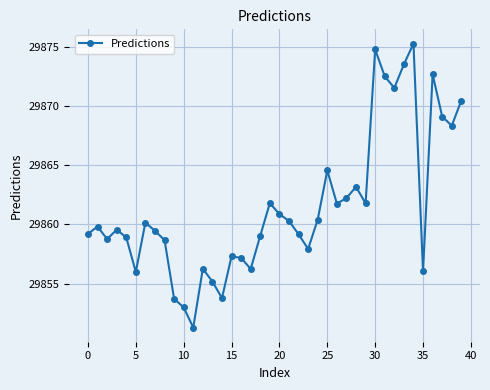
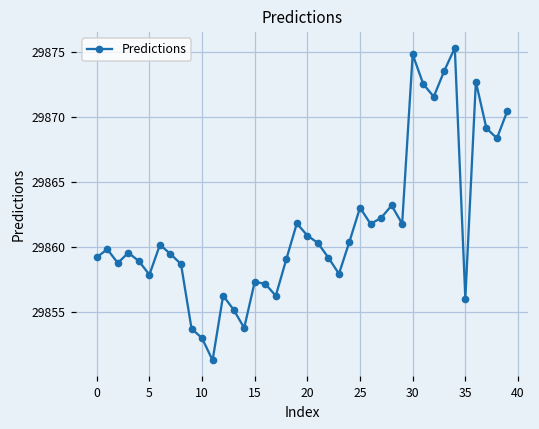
5: 29856.0 -> 29857.9
25: 29864.6 -> 29863.0
